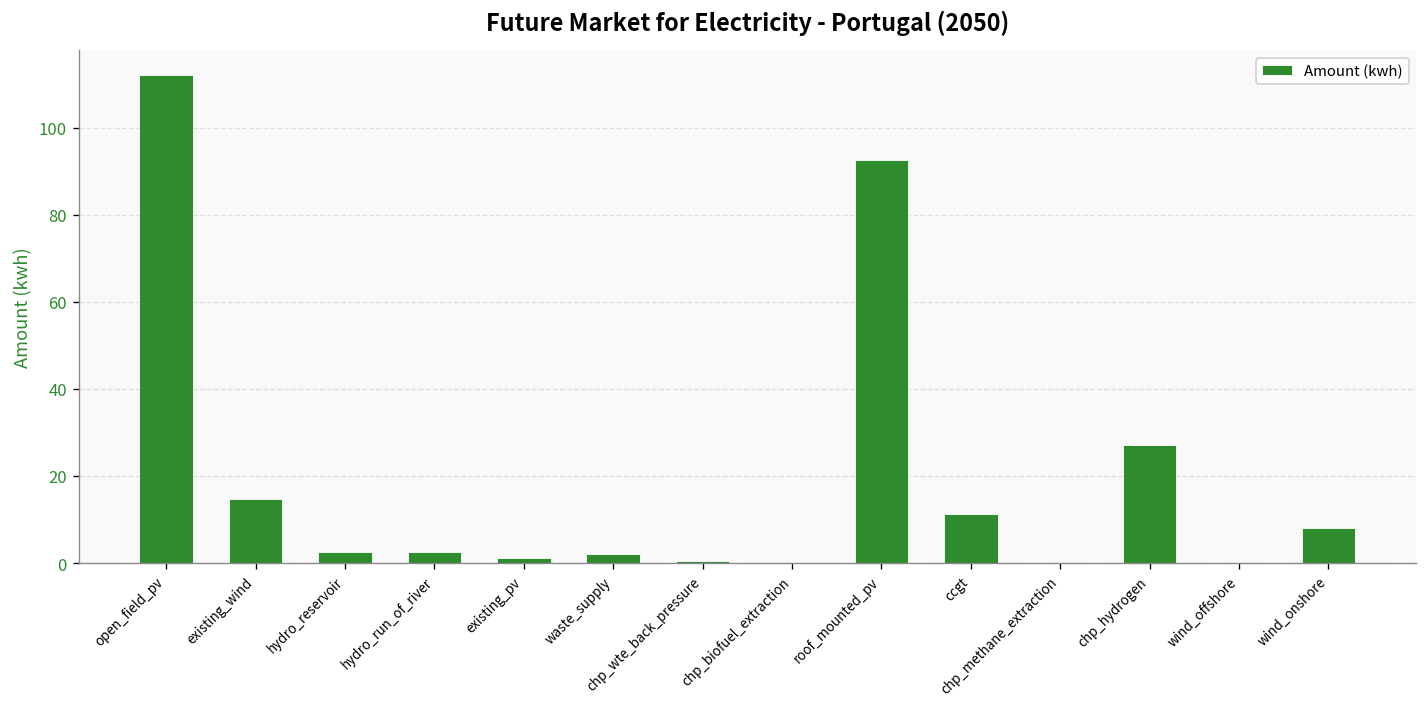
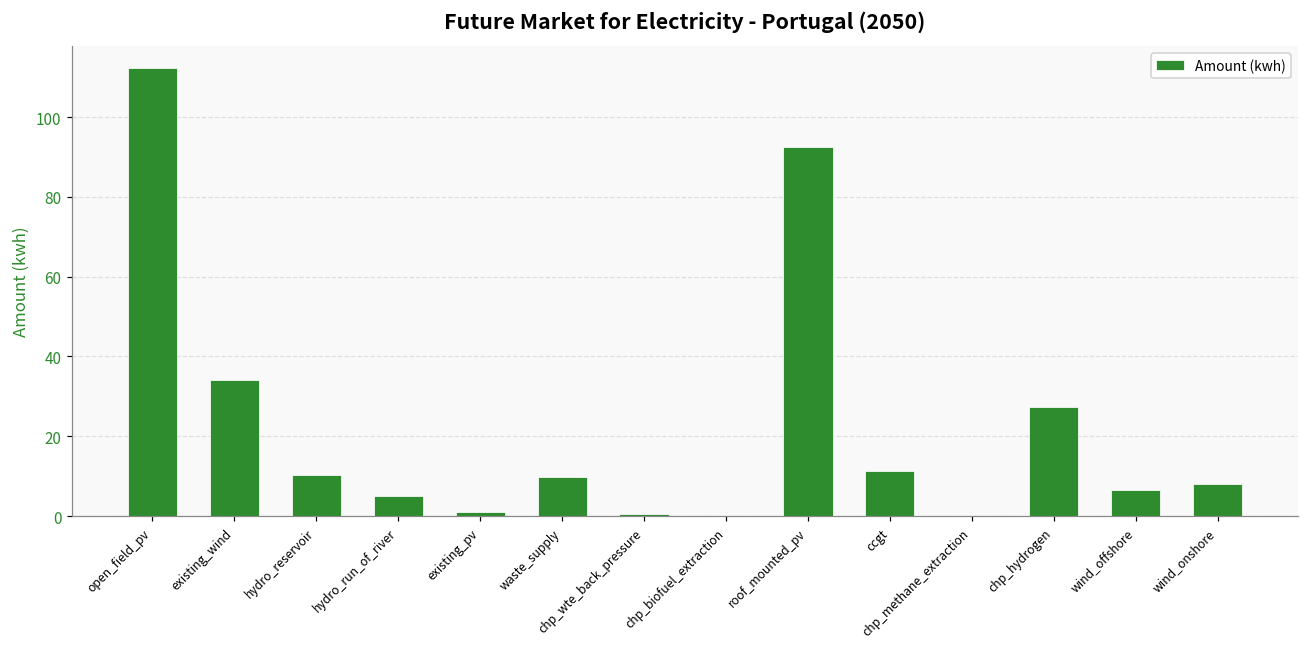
existing_wind: 15 -> 34
hydro_reservoir: 3 -> 10
hydro_run_of_river: 3 -> 5
waste_supply: 2 -> 10
wind_offshore: 0 -> 7
